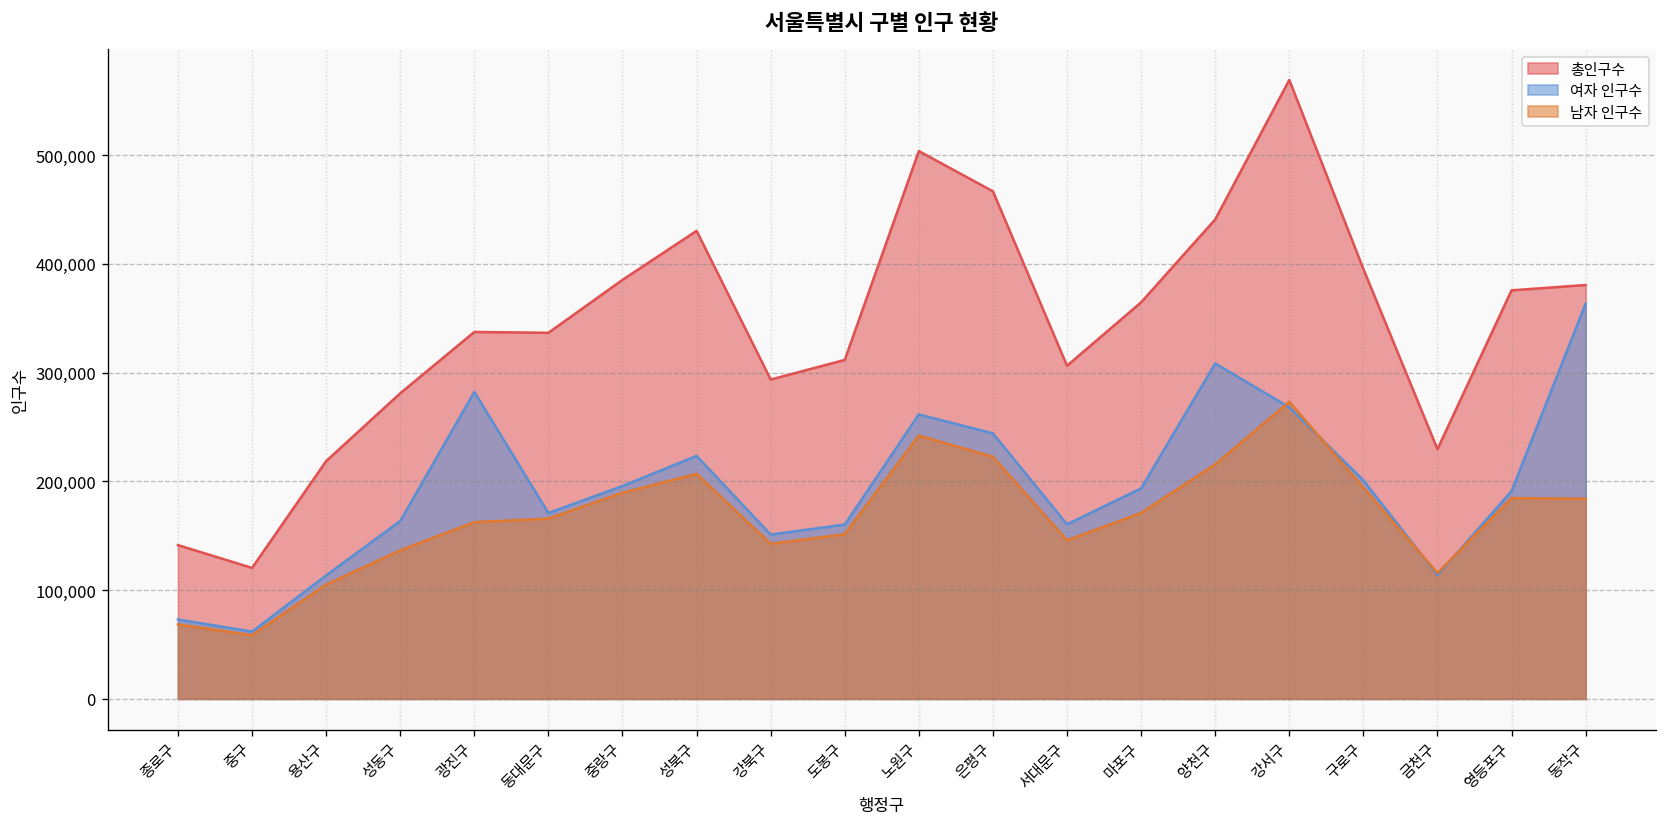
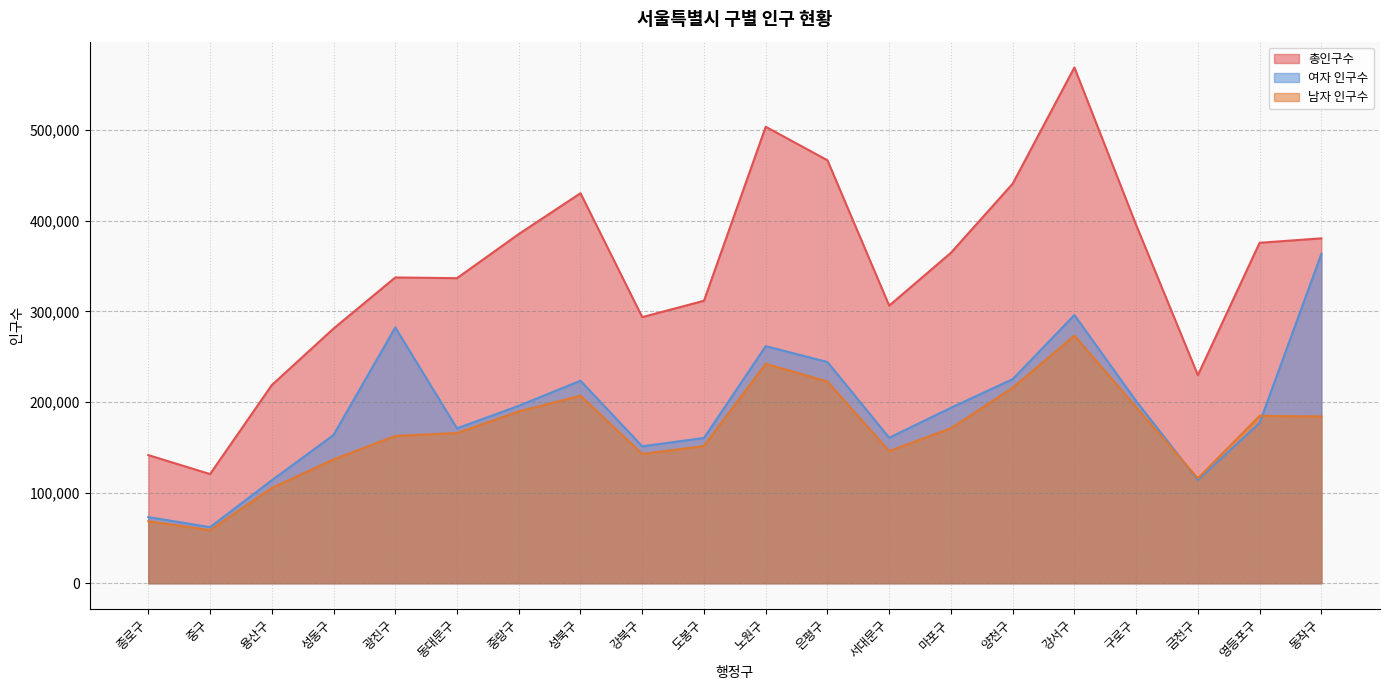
여자 인구수, 양천구: 310,000 -> 230,000
여자 인구수, 강서구: 270,000 -> 300,000
여자 인구수, 영등포구: 190,000 -> 180,000
